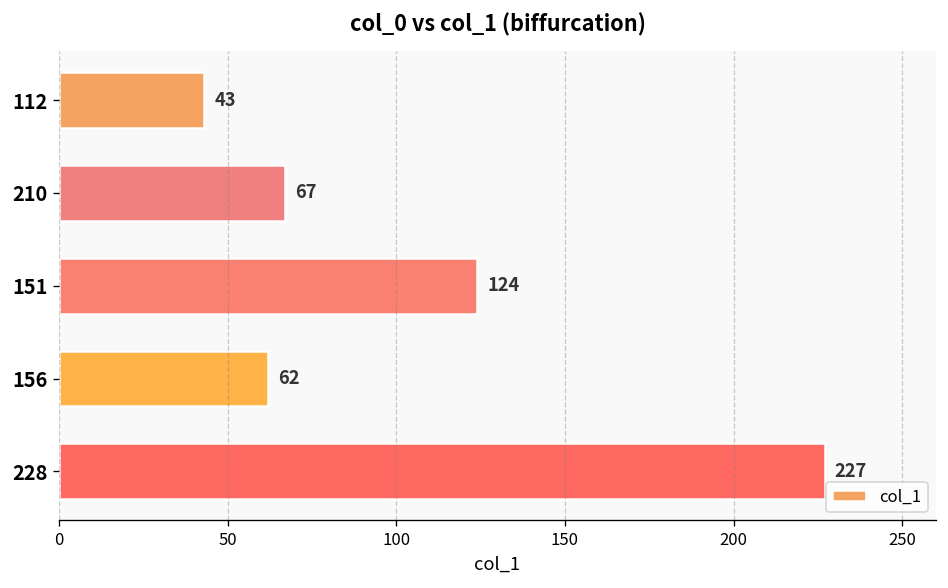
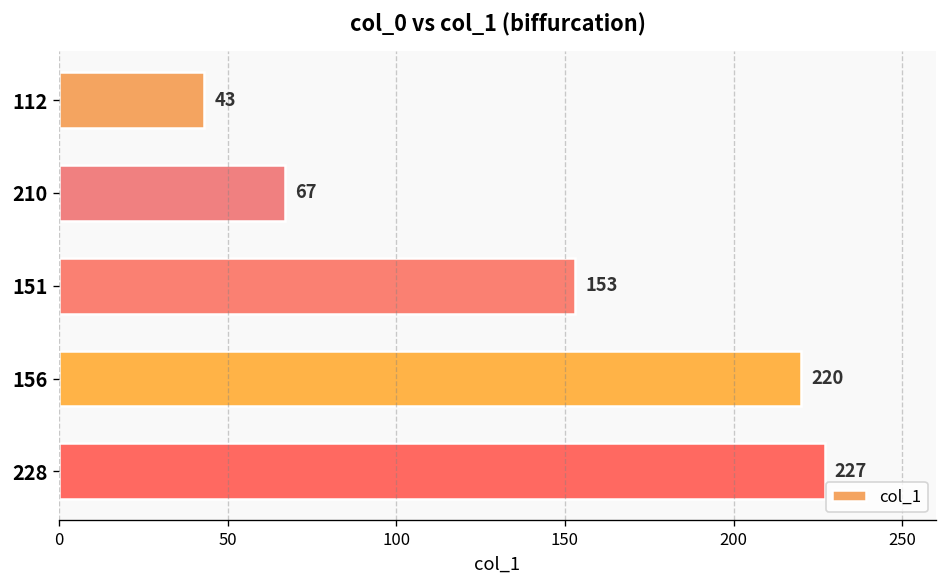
151: 124 -> 153
156: 62 -> 220
